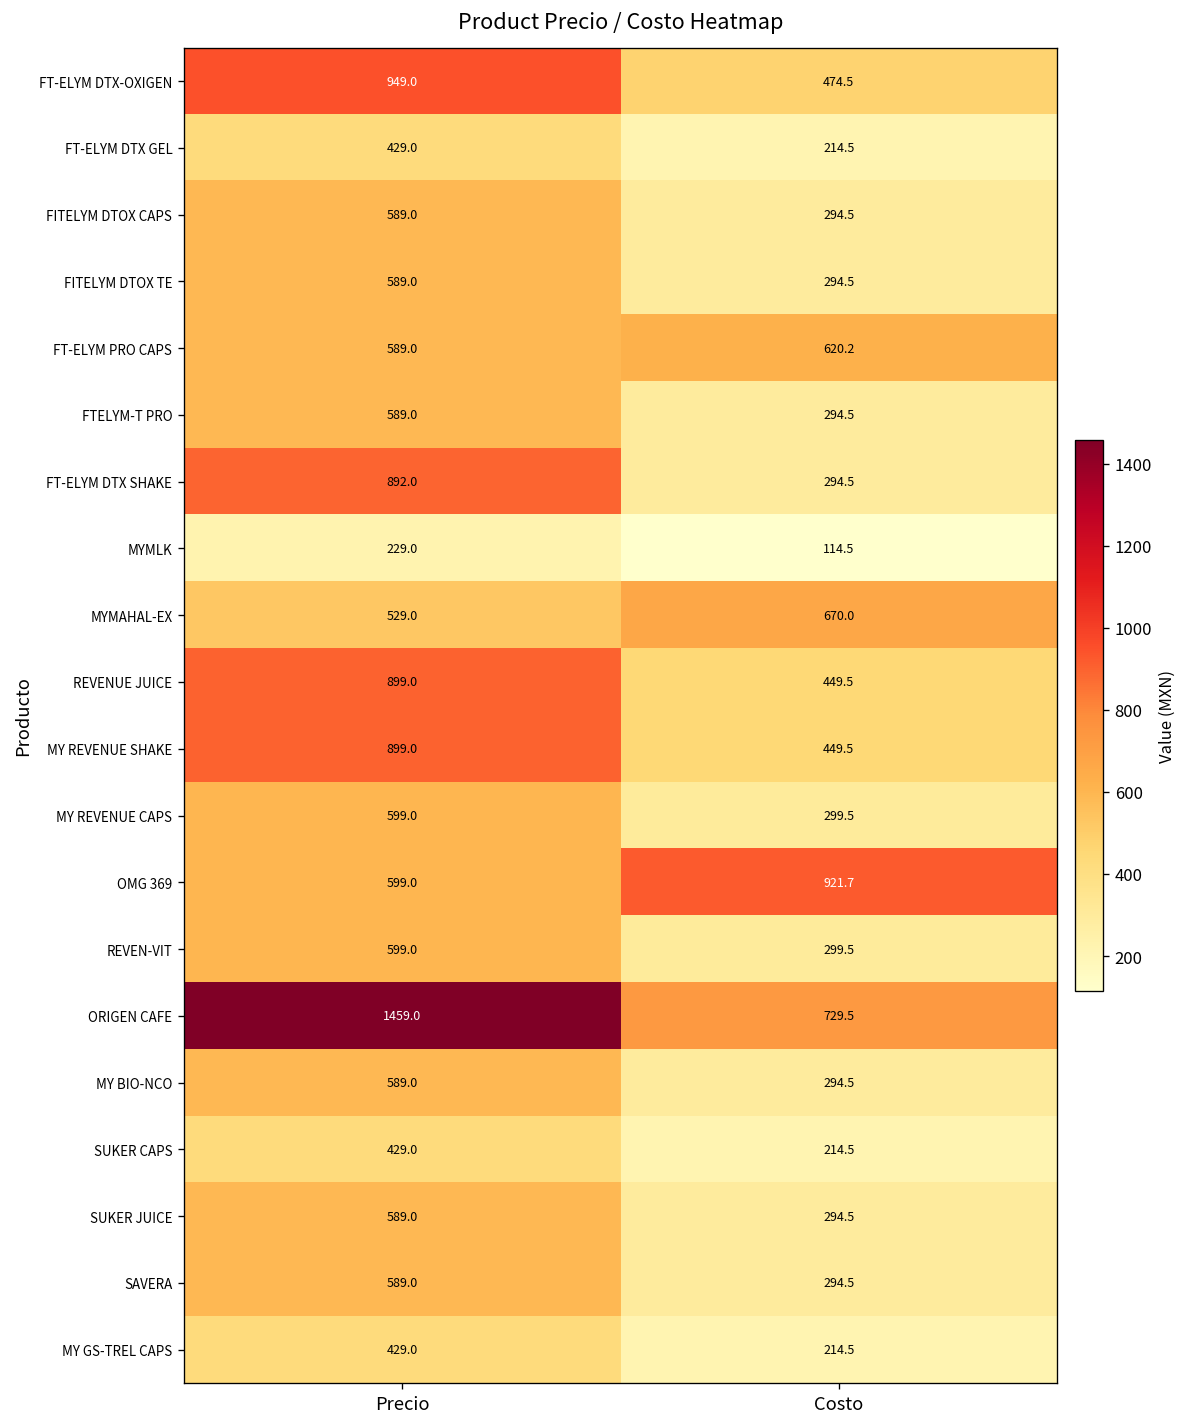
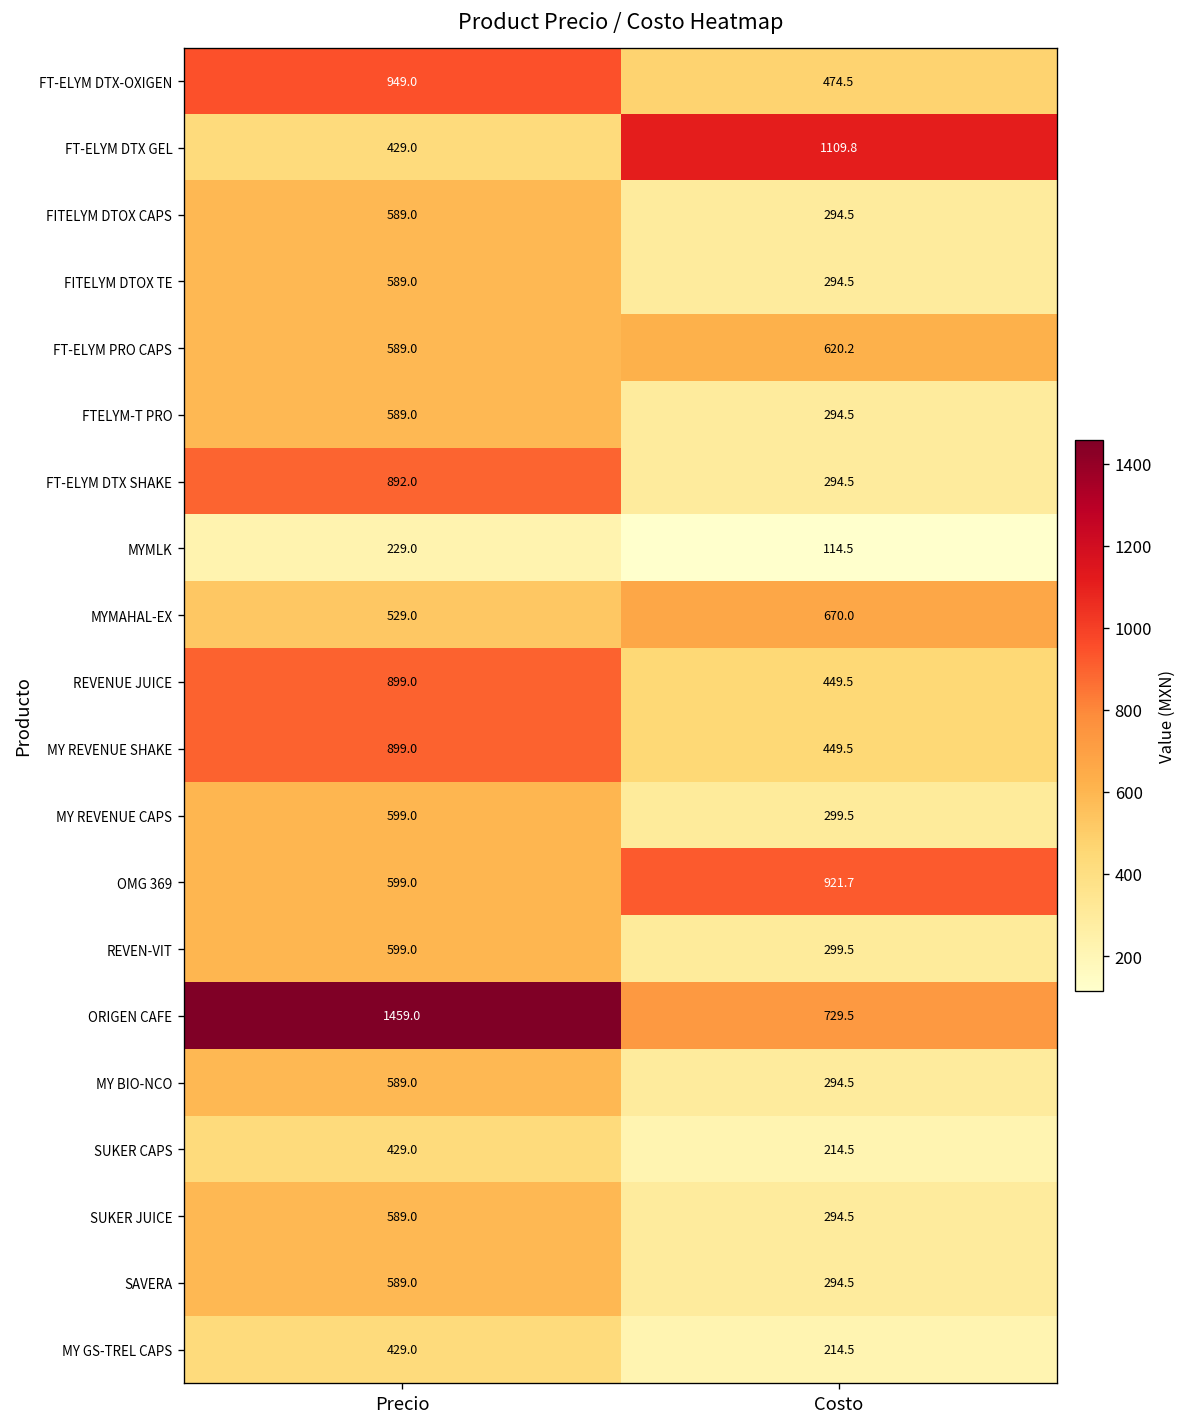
FT-ELYM DTX GEL, Costo: 214.5 -> 1109.8
